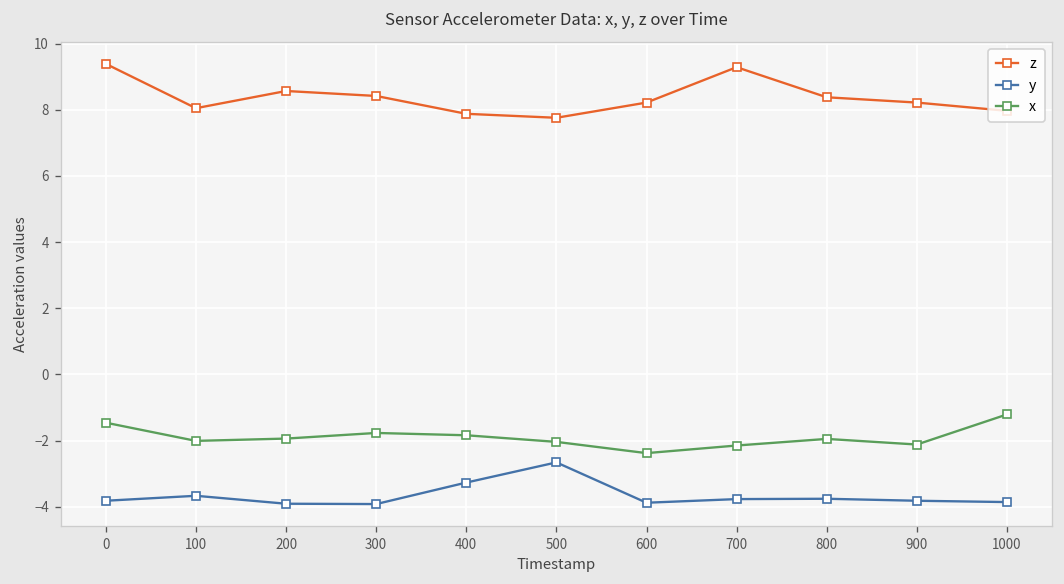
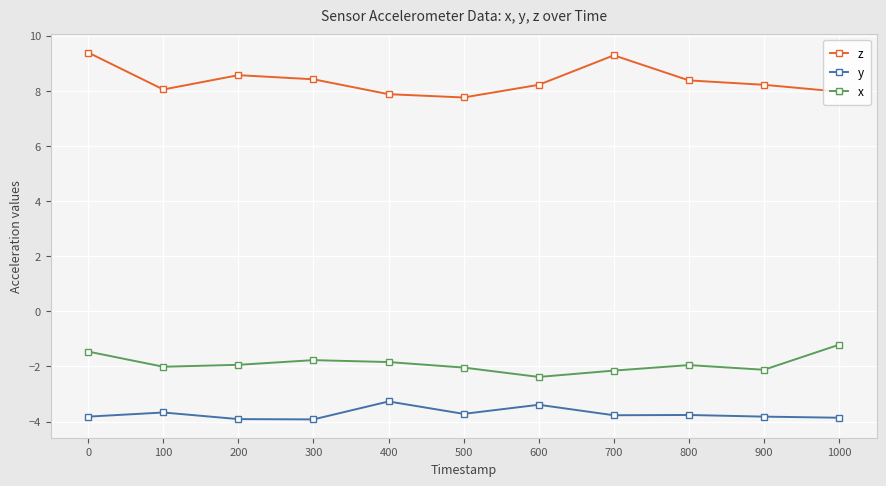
y, 500: -2.7 -> -3.7
y, 600: -3.9 -> -3.4
